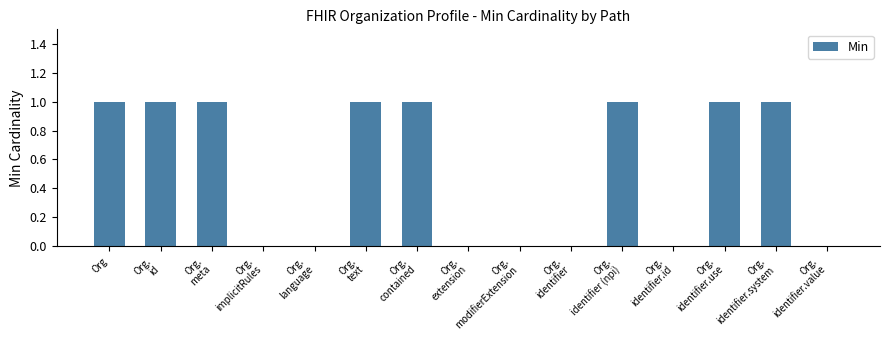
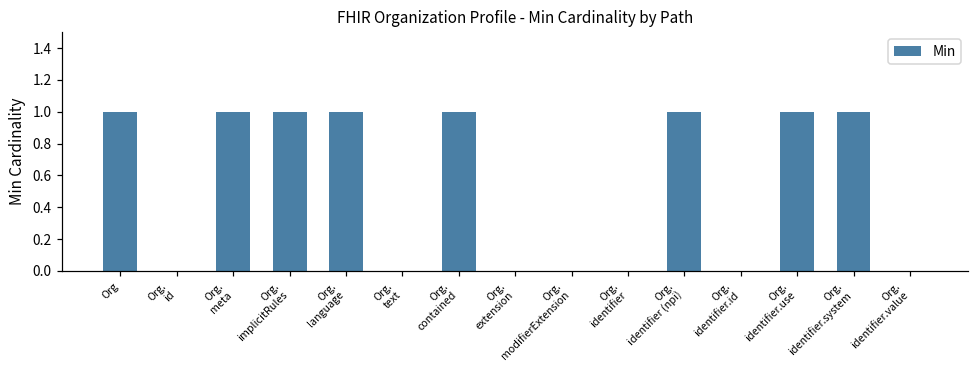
Org. id: 1 -> 0
Org. implicitRules: 0 -> 1
Org. language: 0 -> 1
Org. text: 1 -> 0
